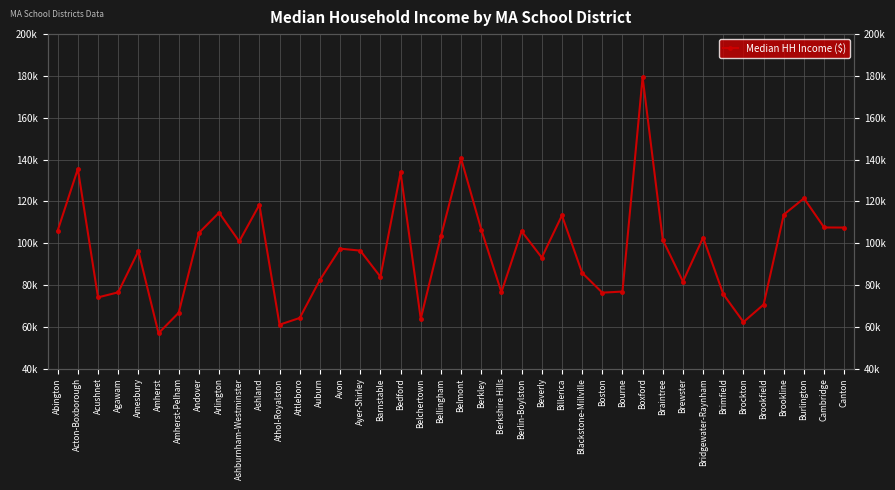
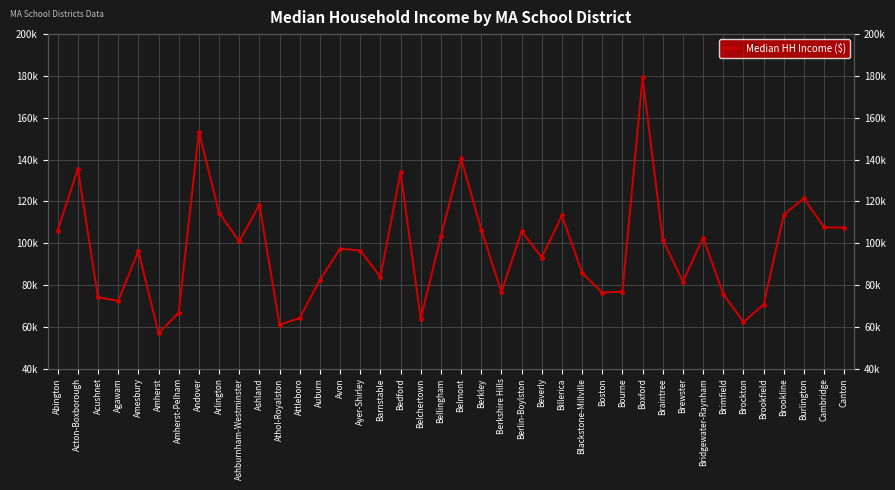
Agawam: 76000 -> 72000
Andover: 105000 -> 153000
